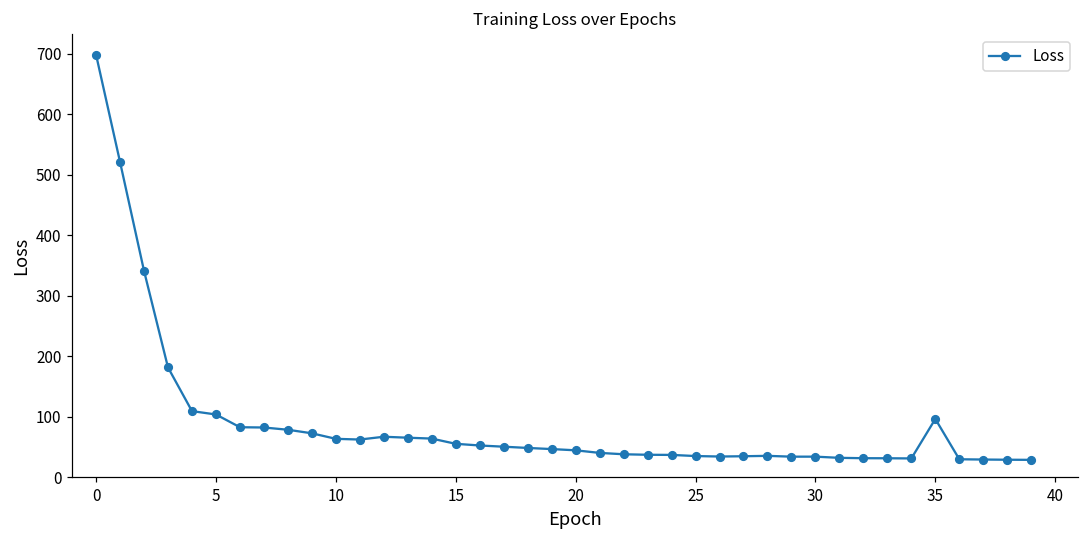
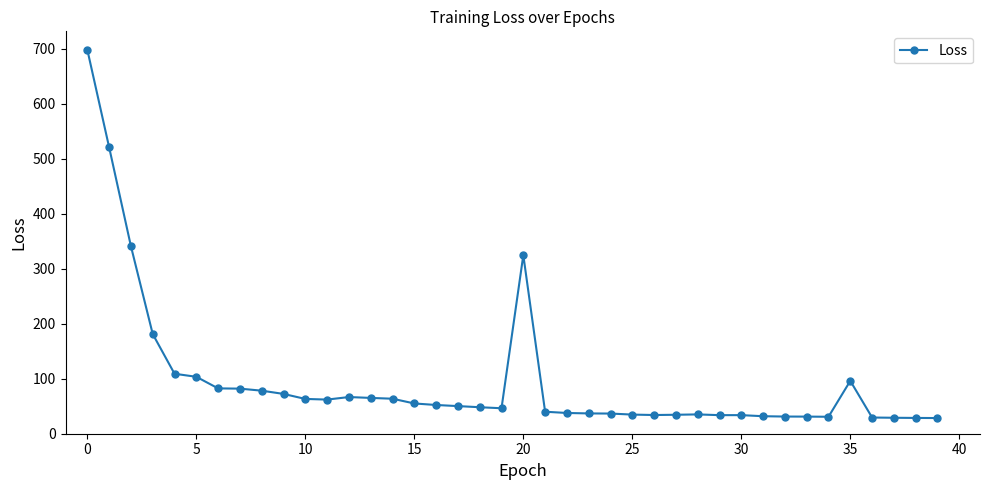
20: 40 -> 320
